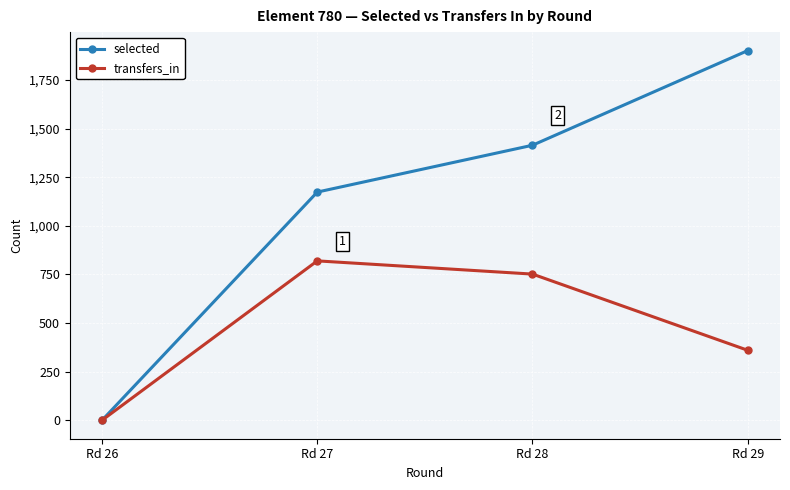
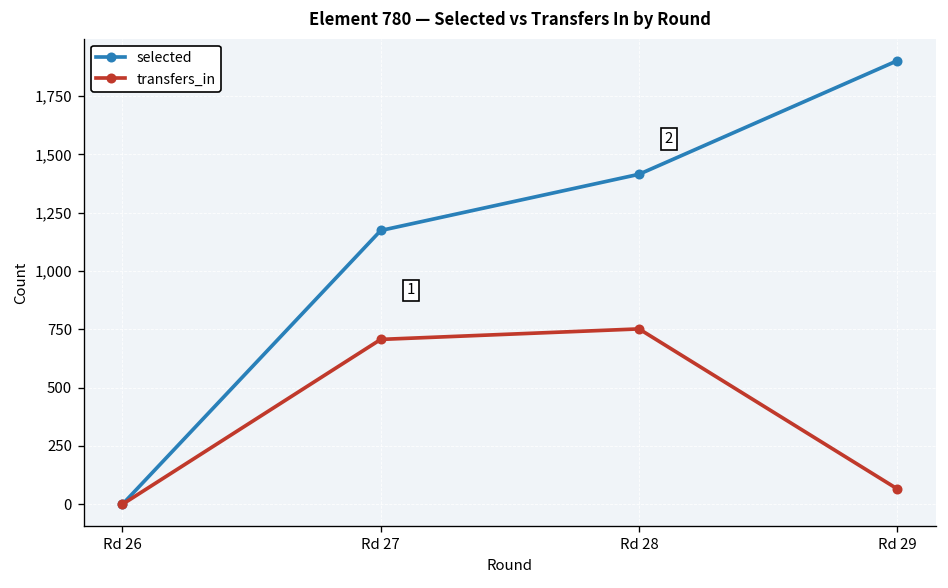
transfers_in, Rd 27: 820 -> 710
transfers_in, Rd 29: 360 -> 70
